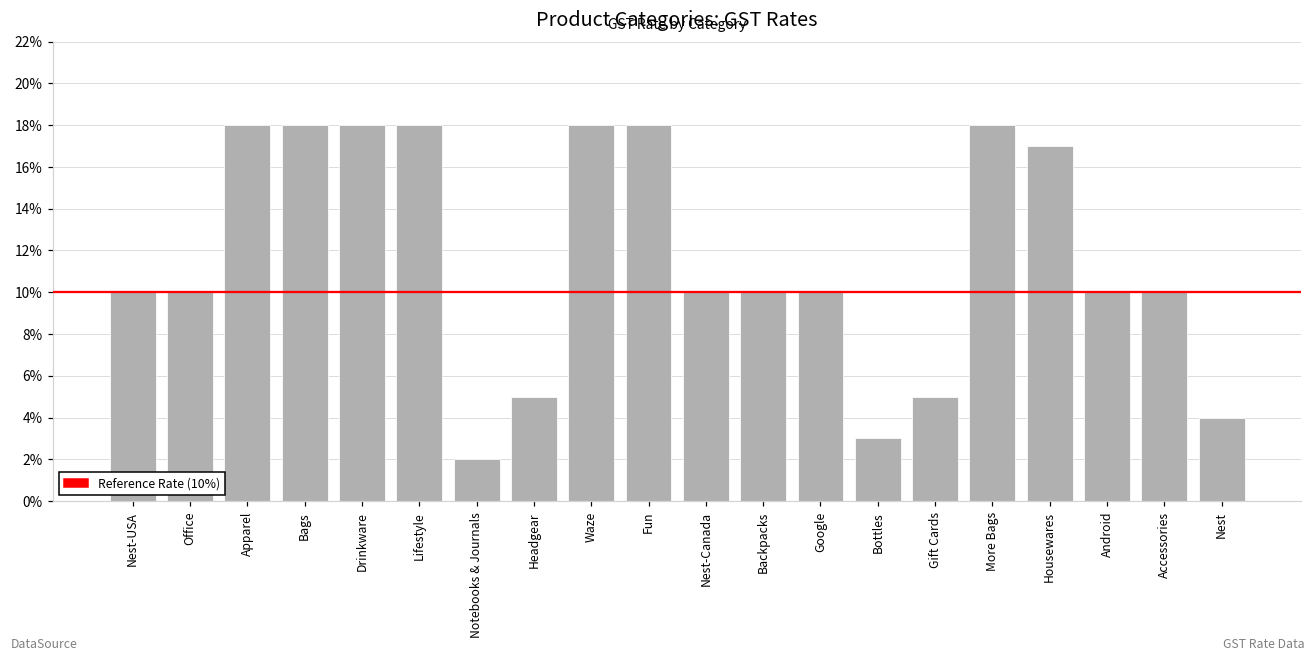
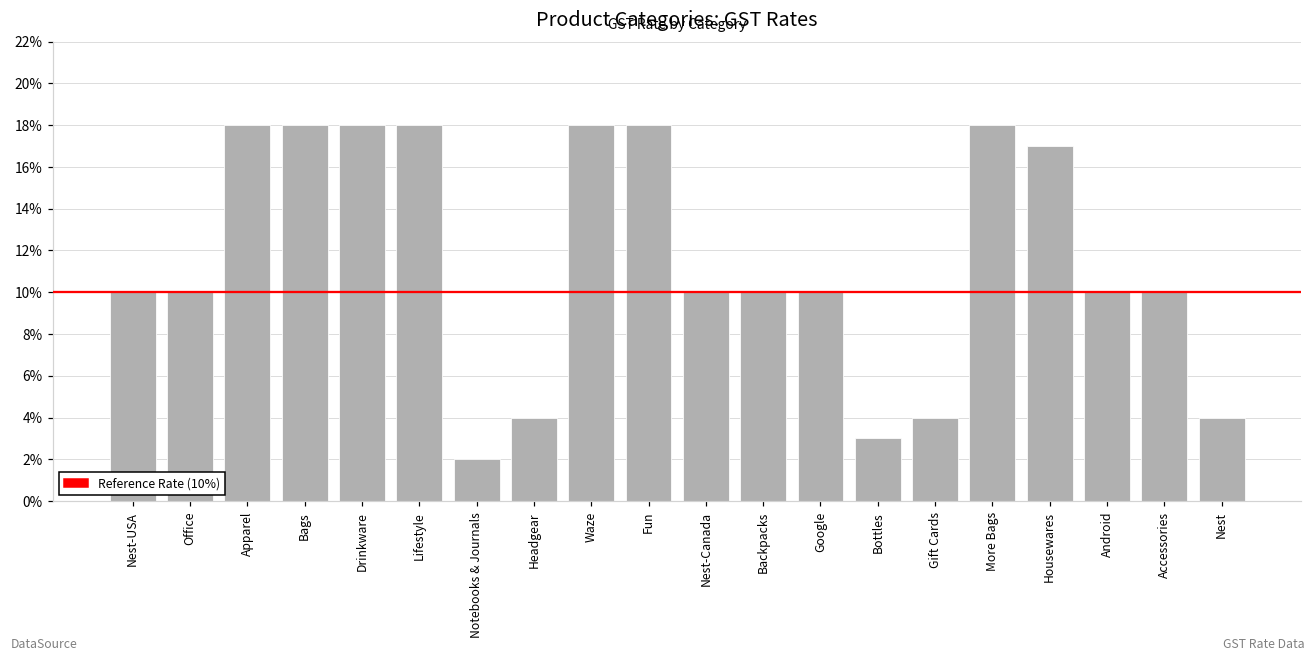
Headgear: 5.0% -> 4.0%
Gift Cards: 5.0% -> 4.0%
